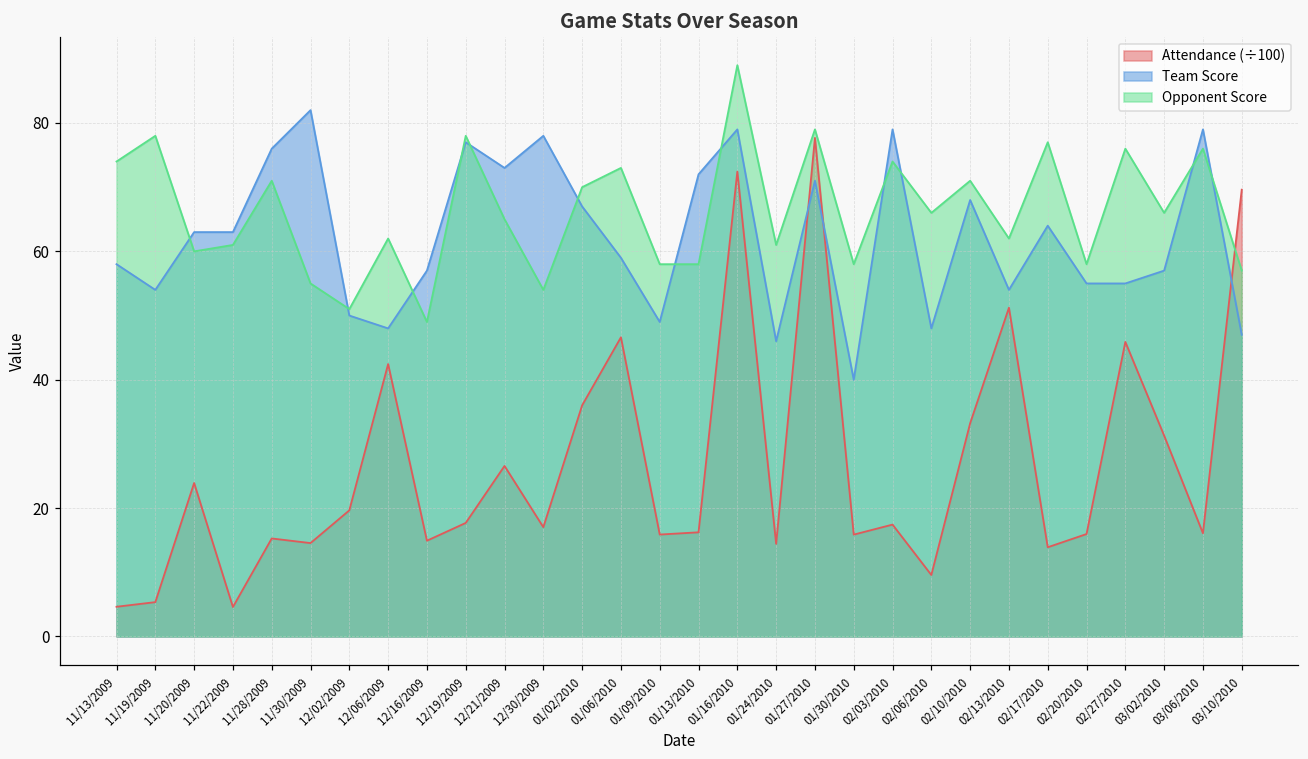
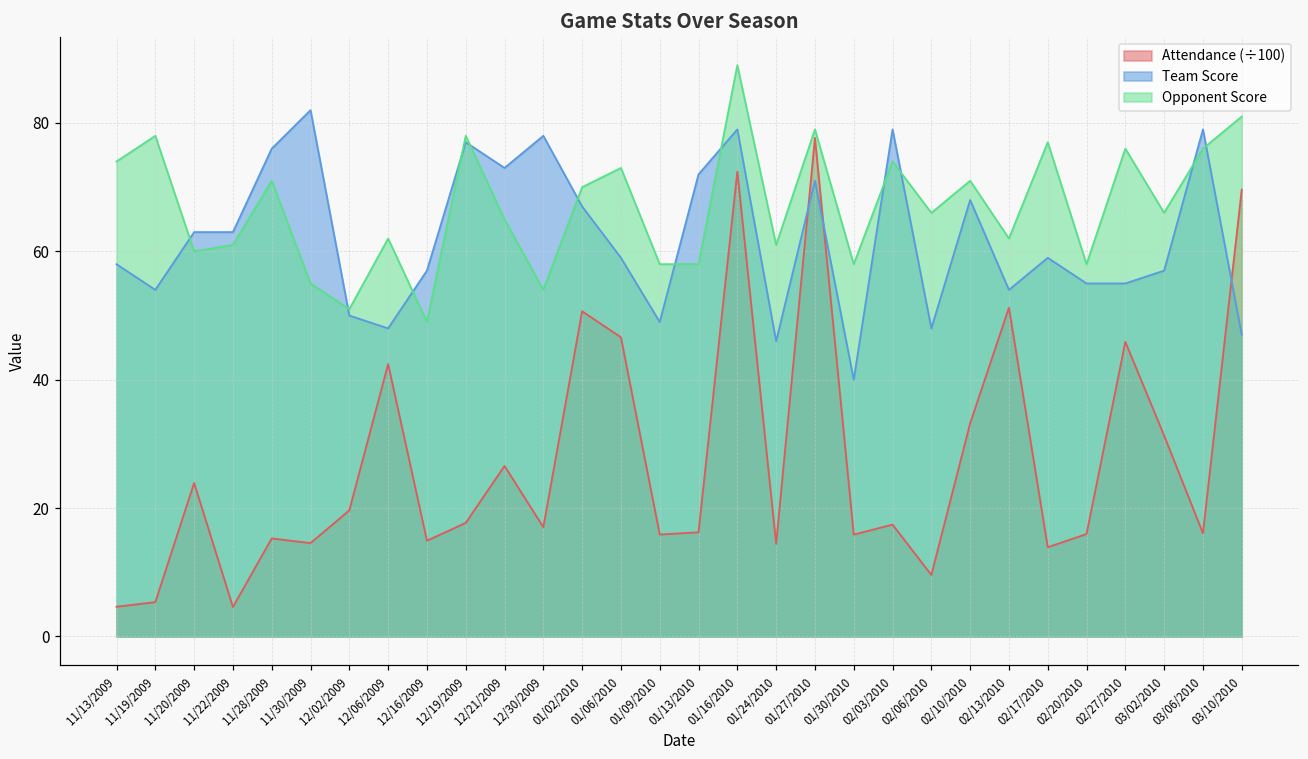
Attendance (÷100), 01/02/2010: 36 -> 51
Team Score, 02/17/2010: 64 -> 59
Opponent Score, 03/10/2010: 57 -> 81
